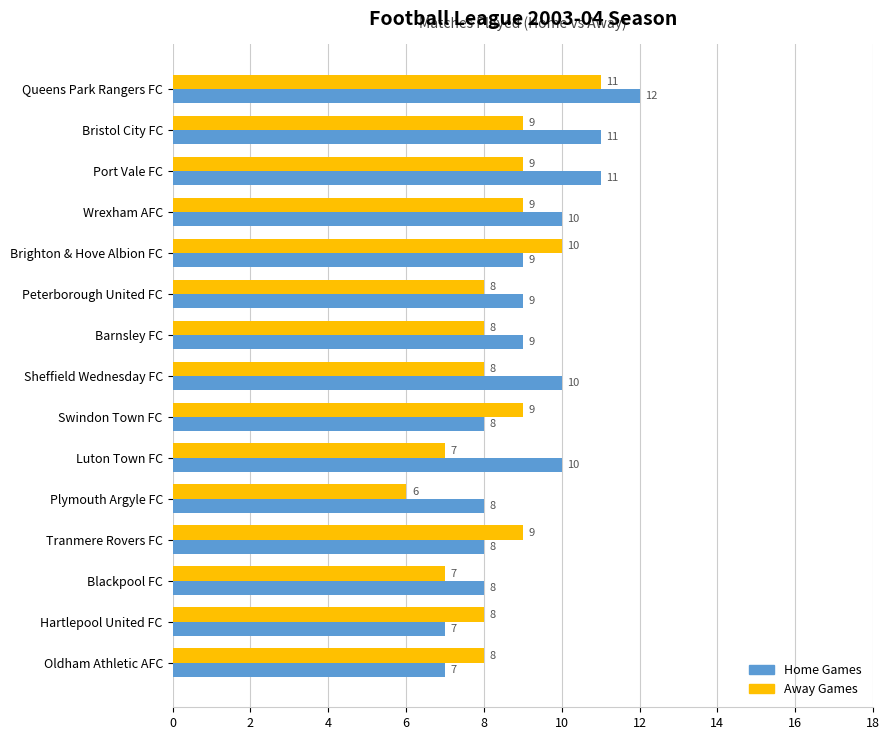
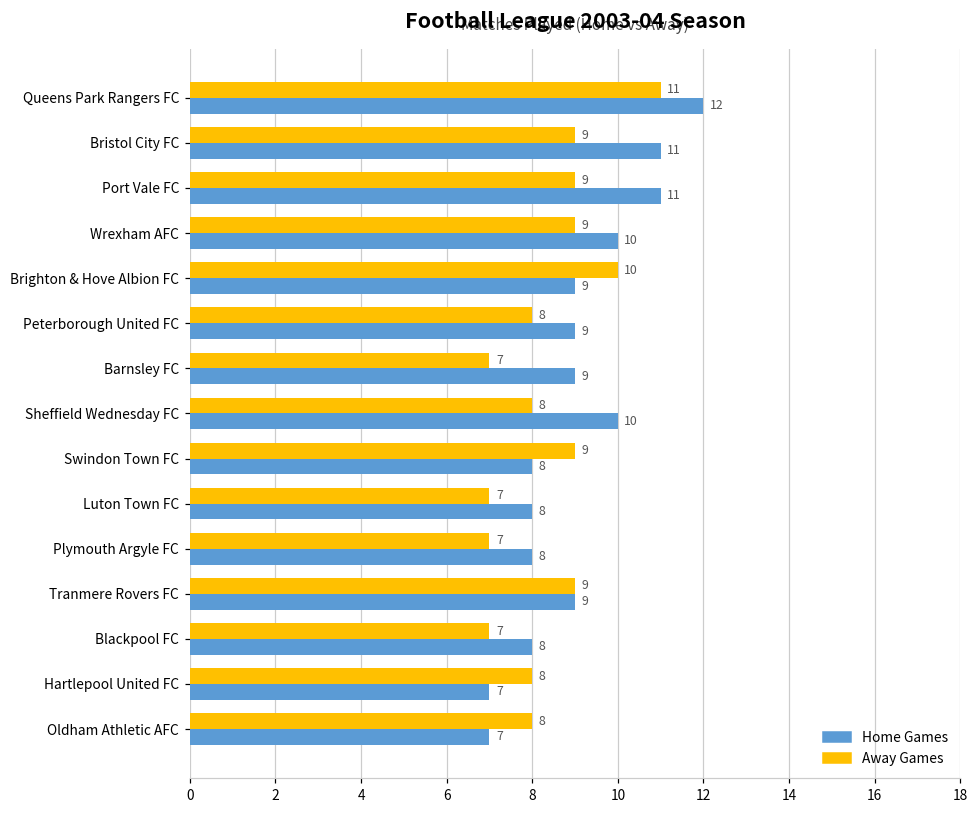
Away Games, Barnsley FC: 8 -> 7
Home Games, Luton Town FC: 10 -> 8
Away Games, Plymouth Argyle FC: 6 -> 7
Home Games, Tranmere Rovers FC: 8 -> 9
